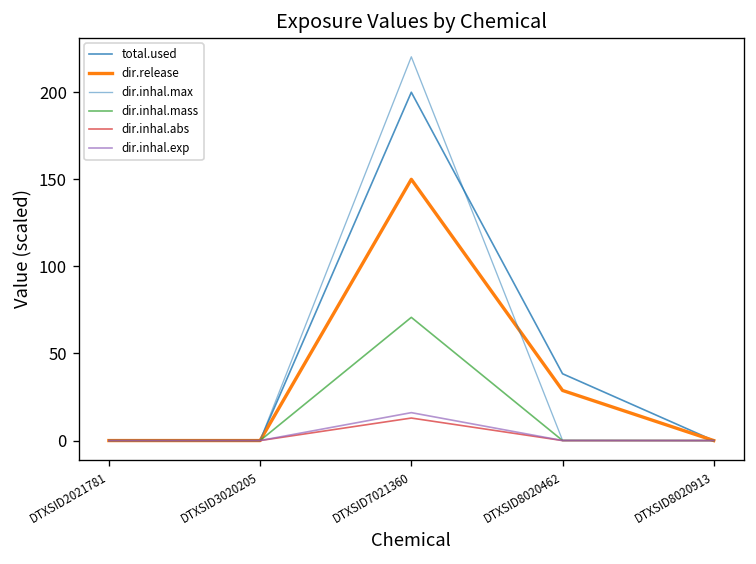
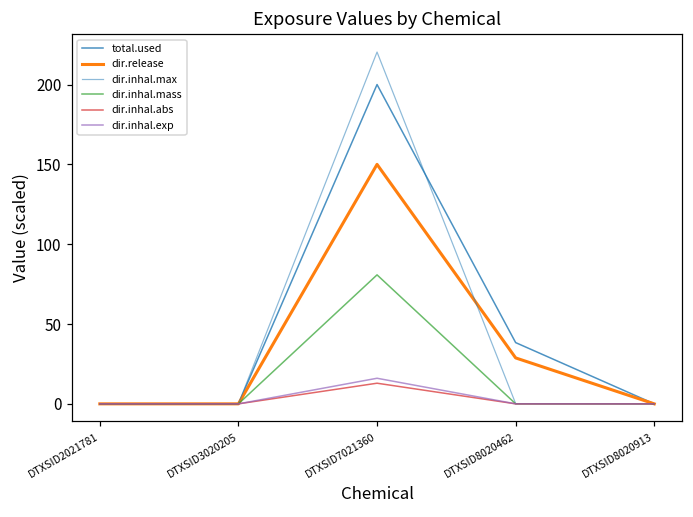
dir.inhal.mass, DTXSID7021360: 71 -> 81
